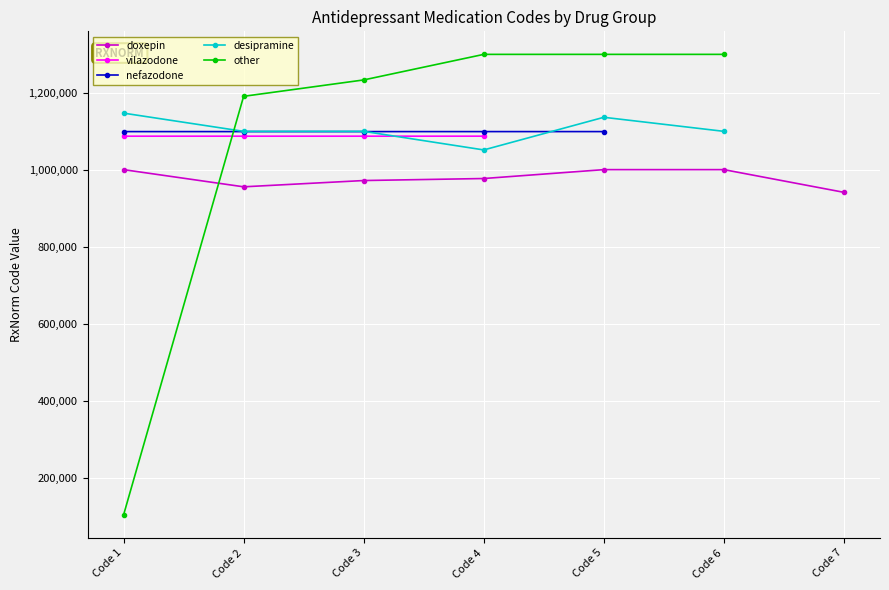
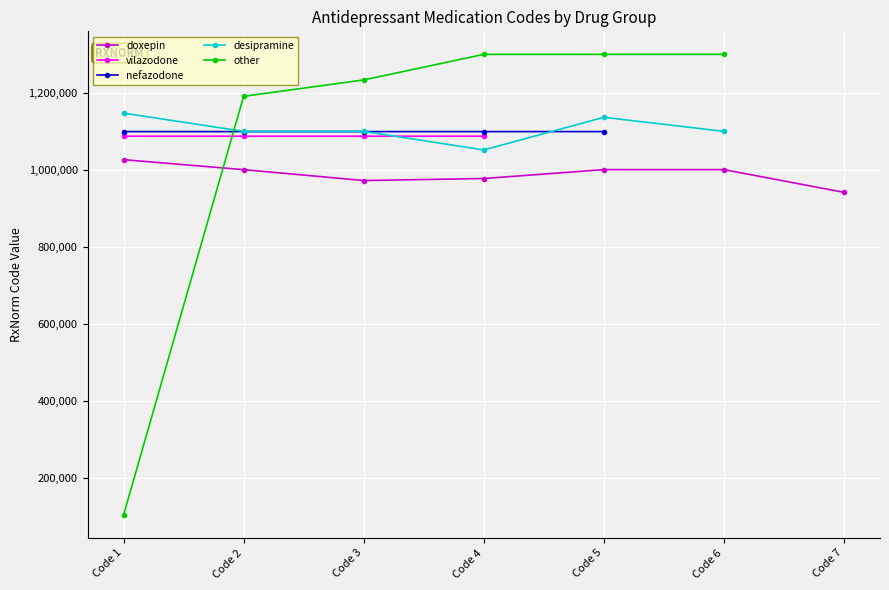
doxepin, Code 1: 1,000,000 -> 1,030,000
doxepin, Code 2: 960,000 -> 1,000,000
